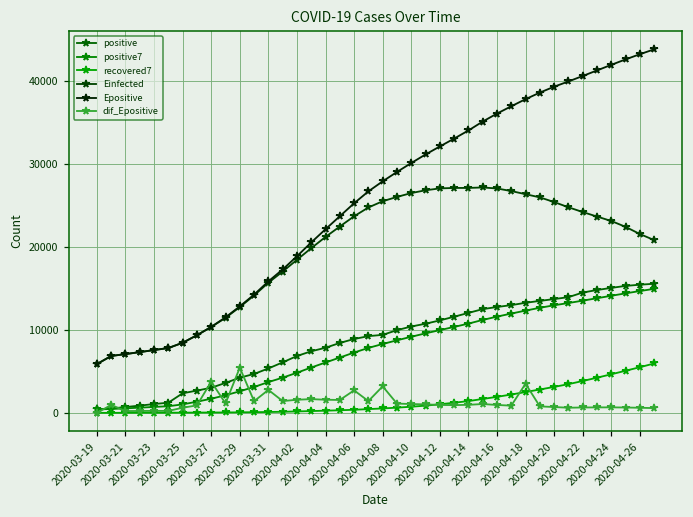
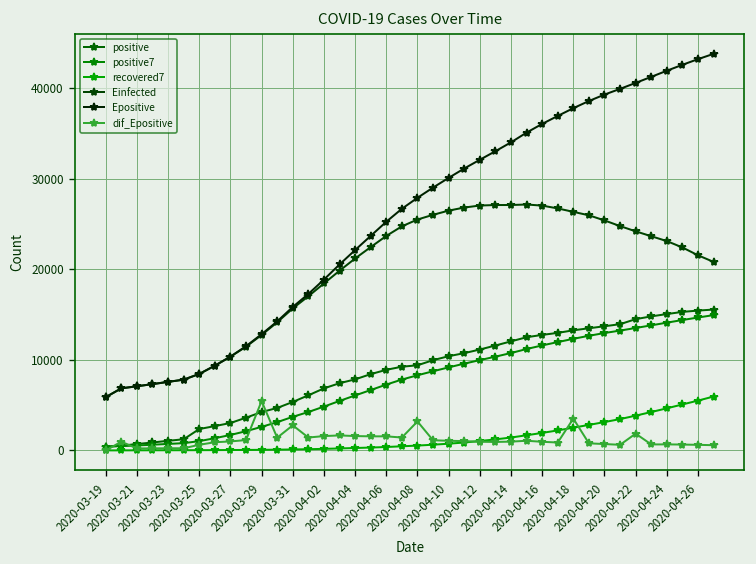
dif_Epositive, 2020-03-27: 4000 -> 1000
dif_Epositive, 2020-04-06: 3000 -> 2000
dif_Epositive, 2020-04-22: 1000 -> 2000
